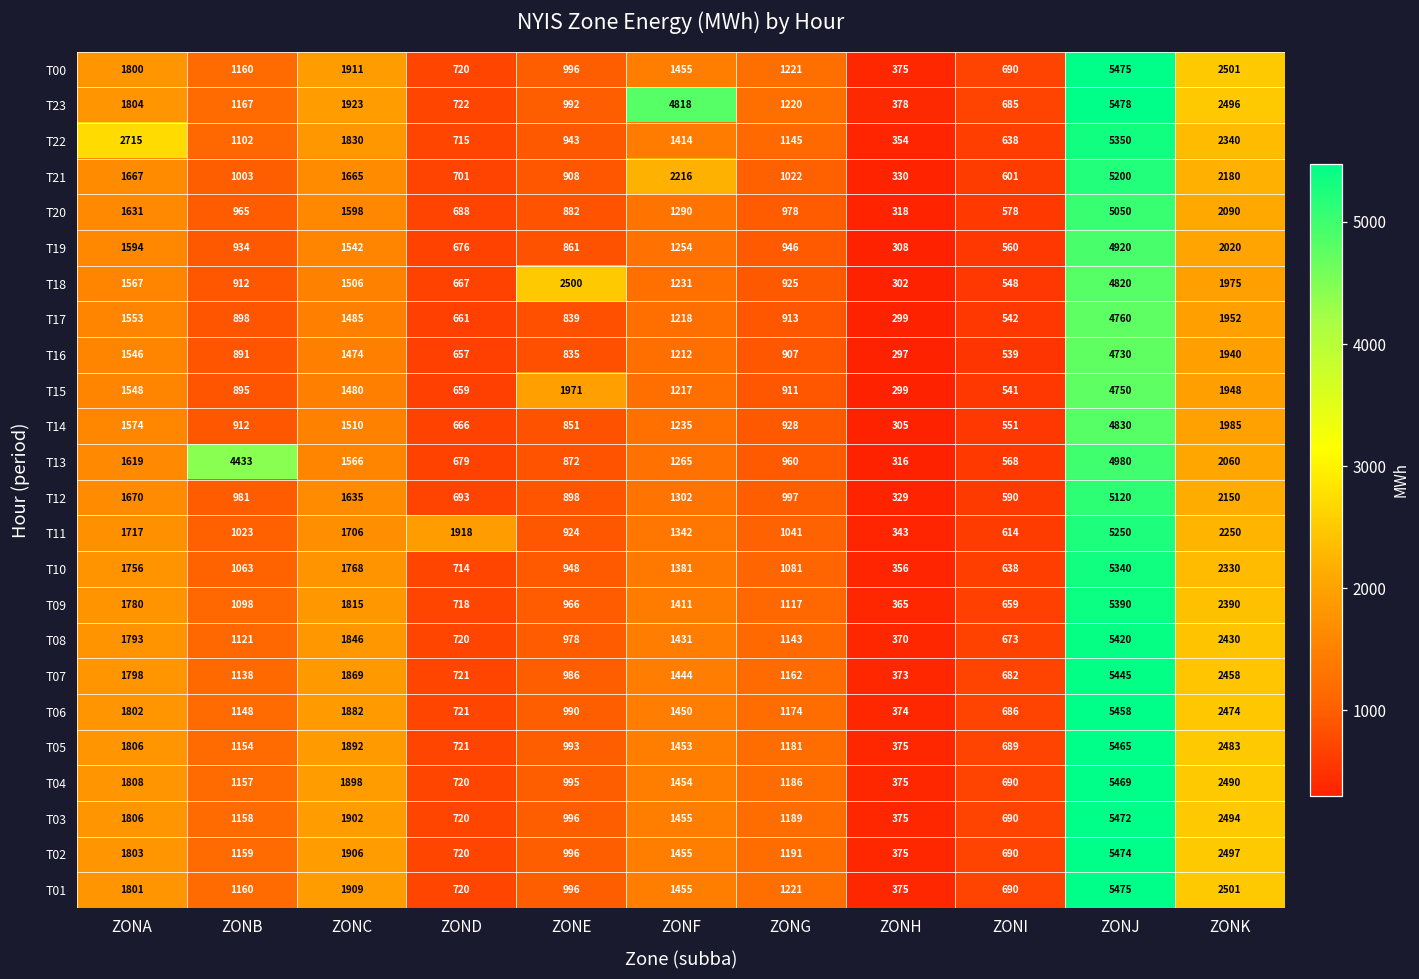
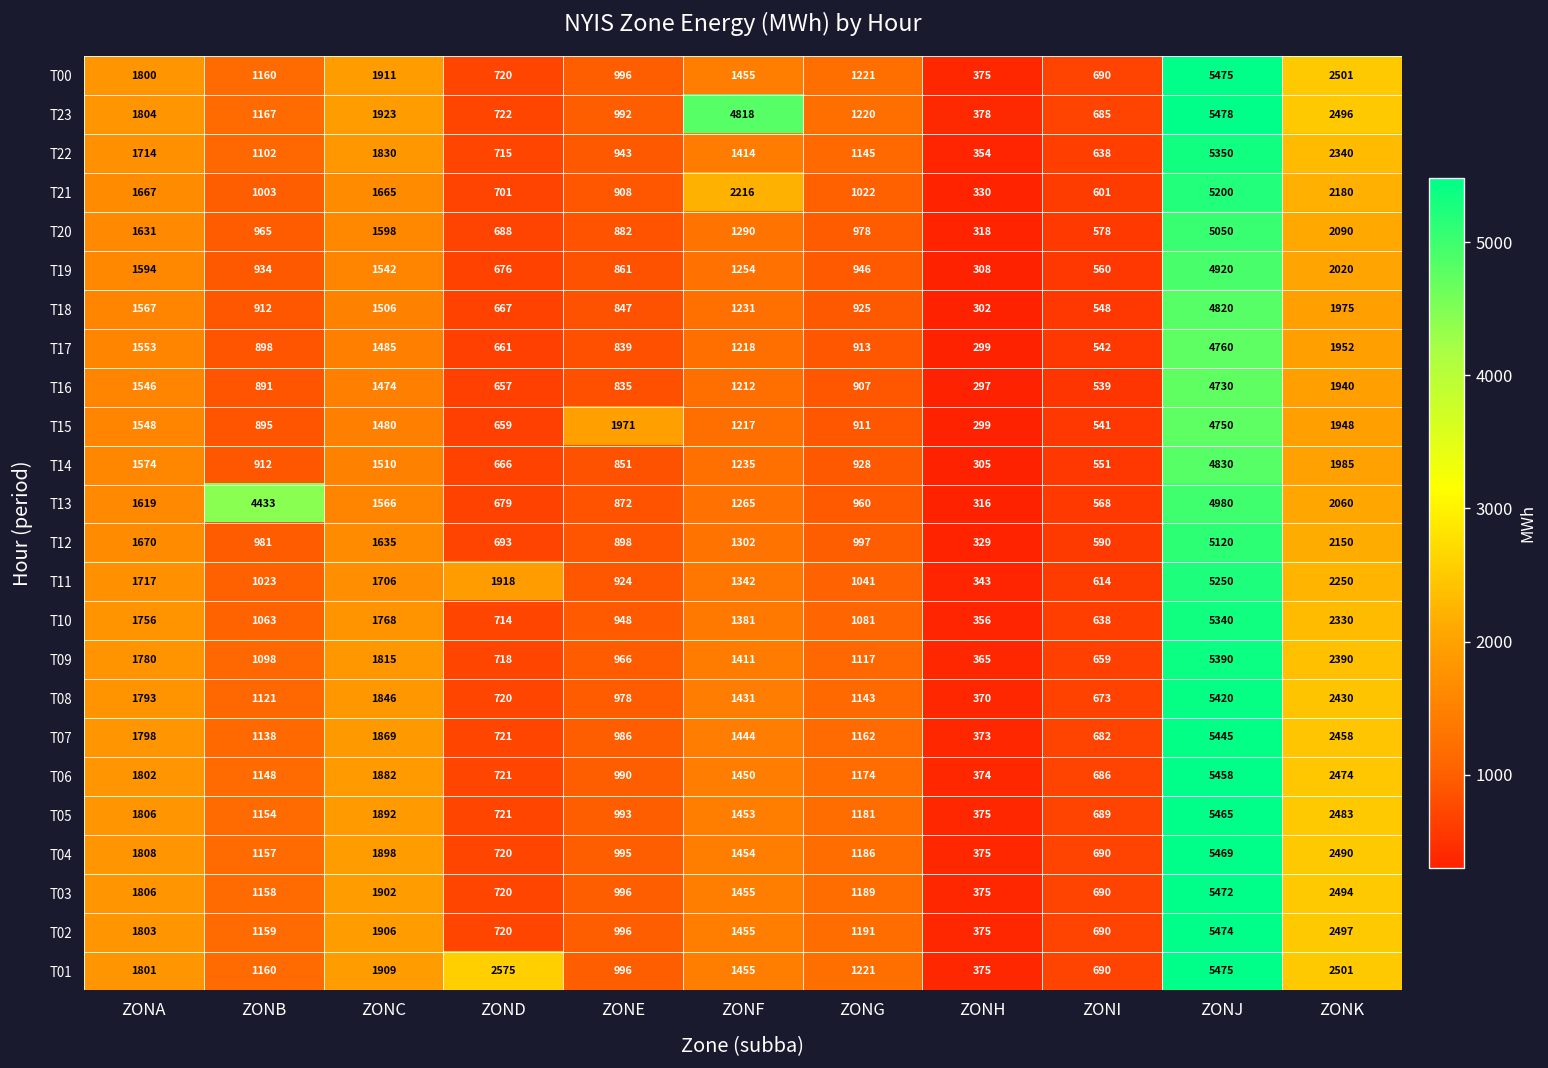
T22, ZONA: 2715 -> 1714
T18, ZONE: 2500 -> 847
T01, ZOND: 720 -> 2575
